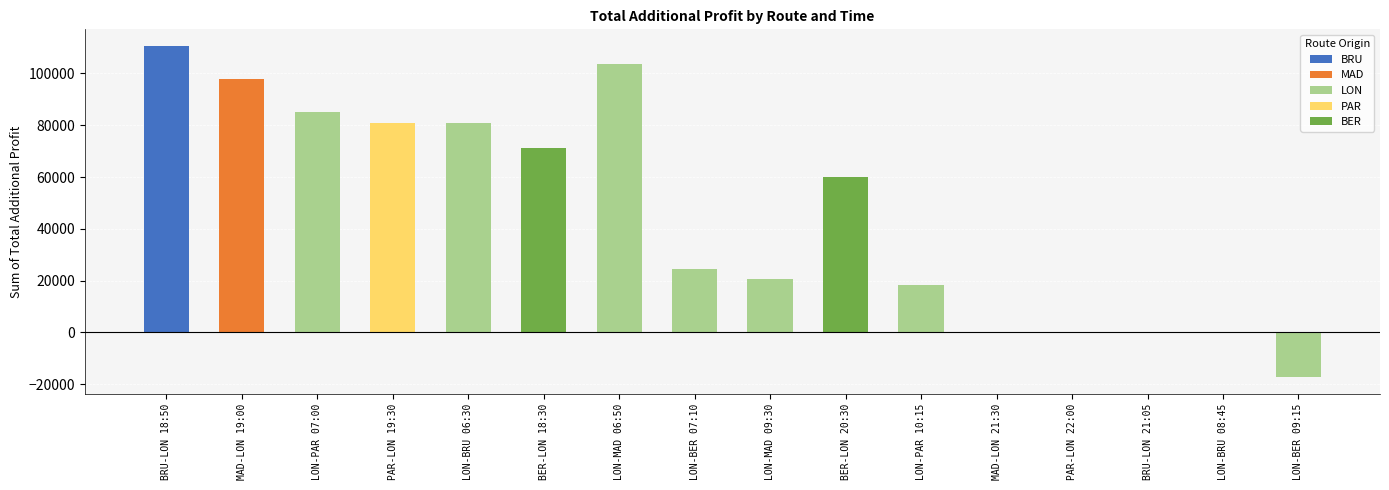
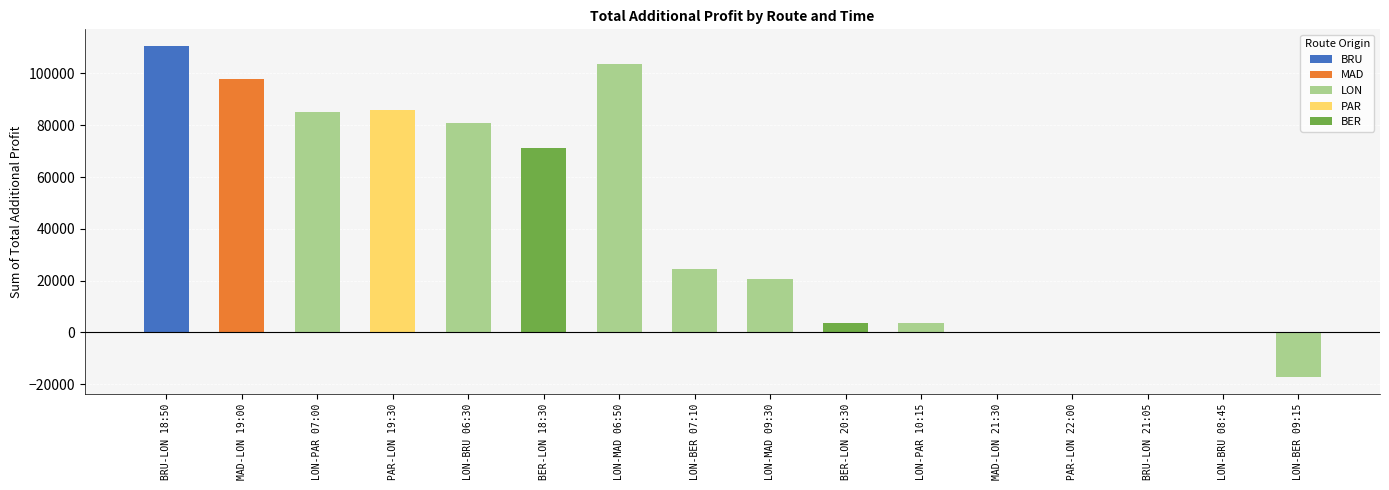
PAR-LON 19:30: 81000 -> 86000
BER-LON 20:30: 60000 -> 4000
LON-PAR 10:15: 18000 -> 3000
